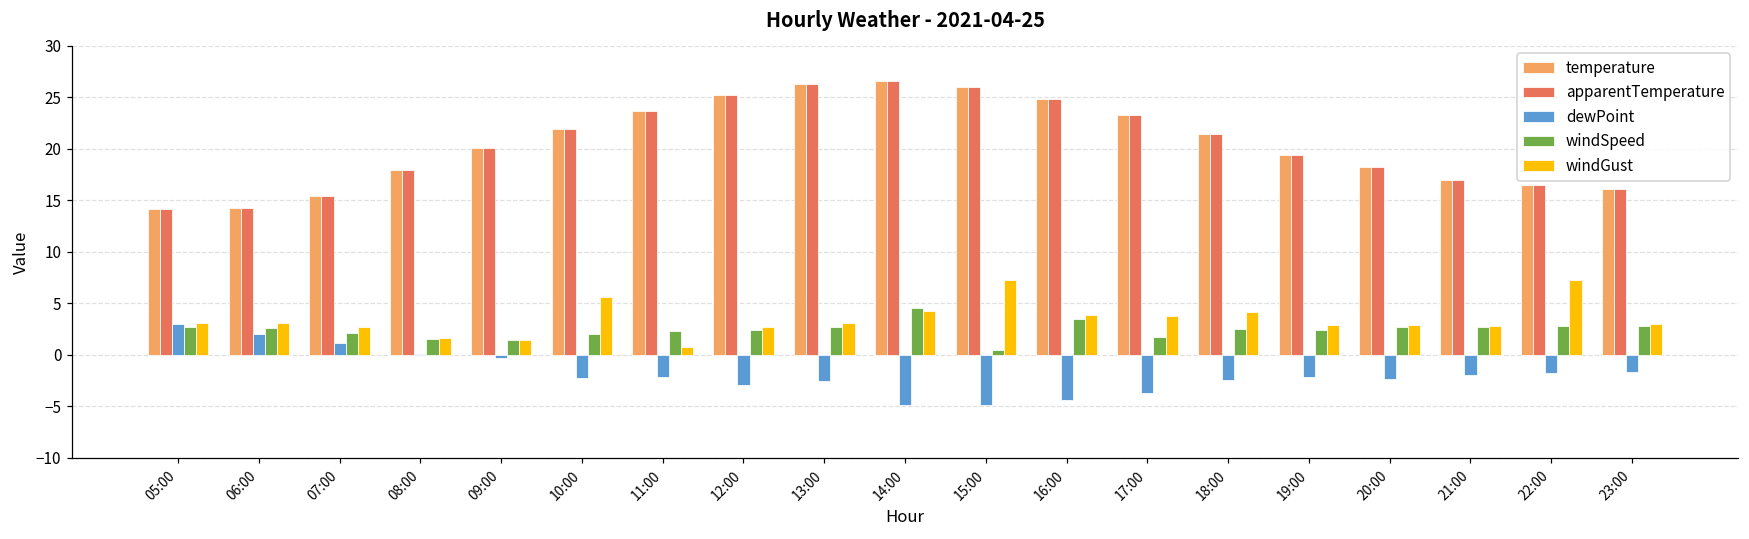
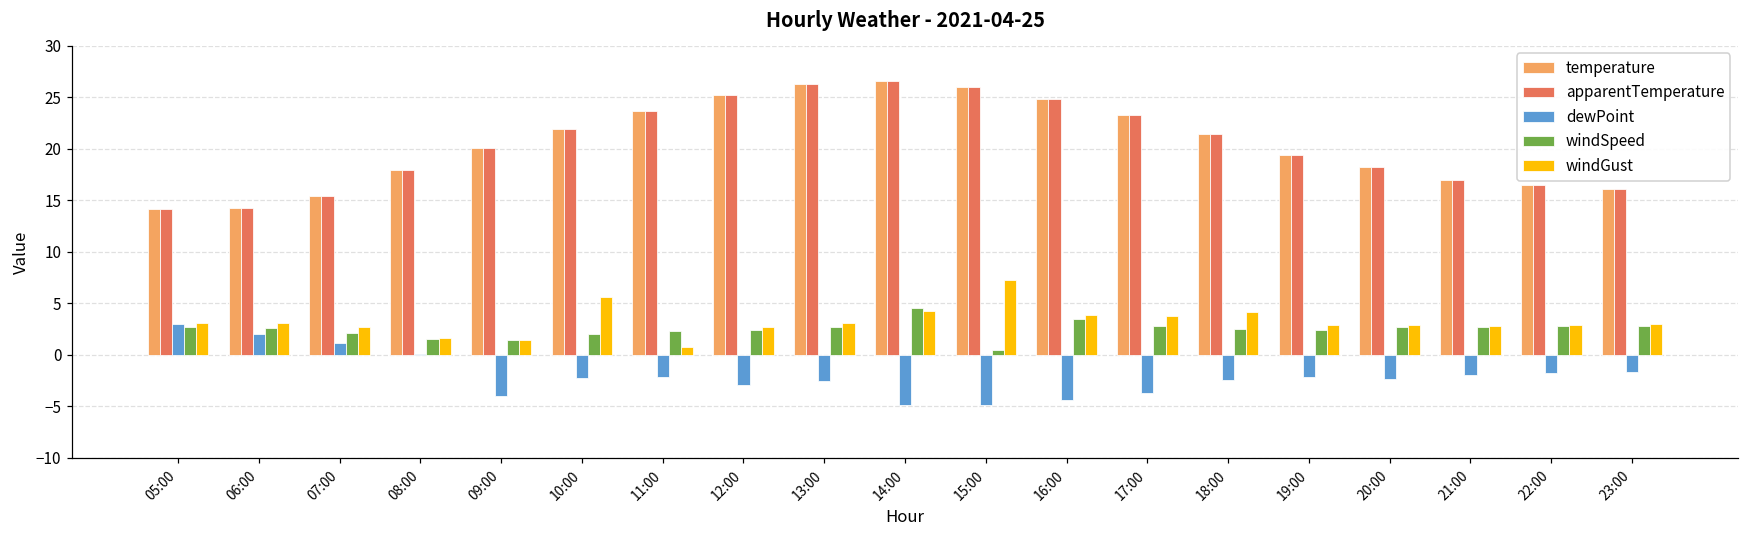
dewPoint, 09:00: 0 -> -4
windSpeed, 17:00: 2 -> 3
windGust, 22:00: 7 -> 3
